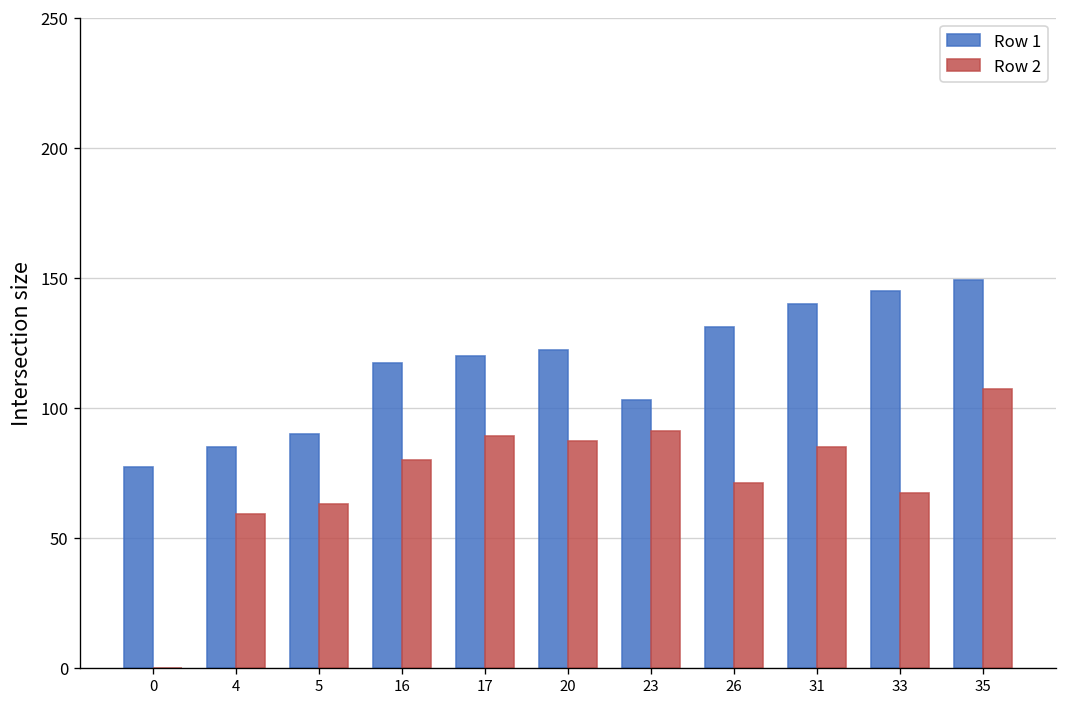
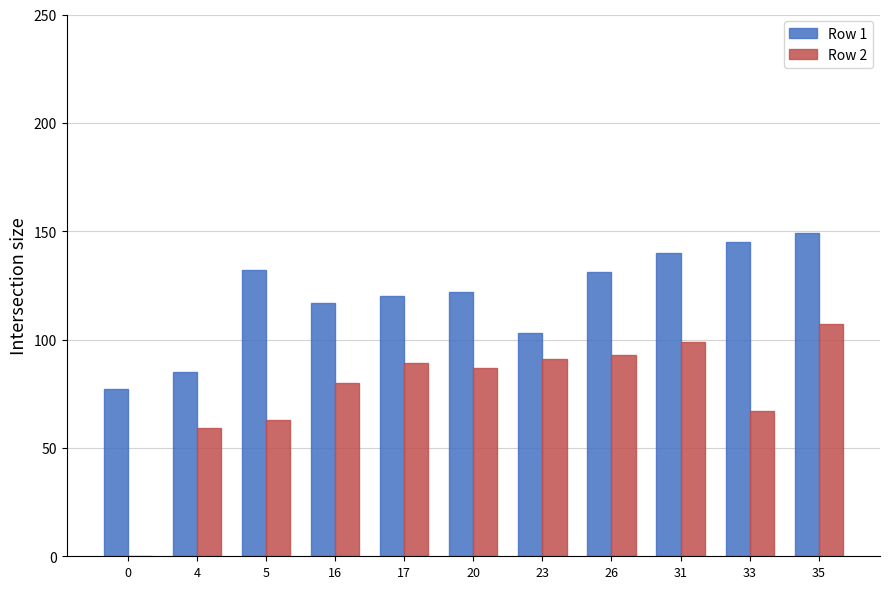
Row 1, 5: 90 -> 132
Row 2, 26: 71 -> 93
Row 2, 31: 85 -> 99
